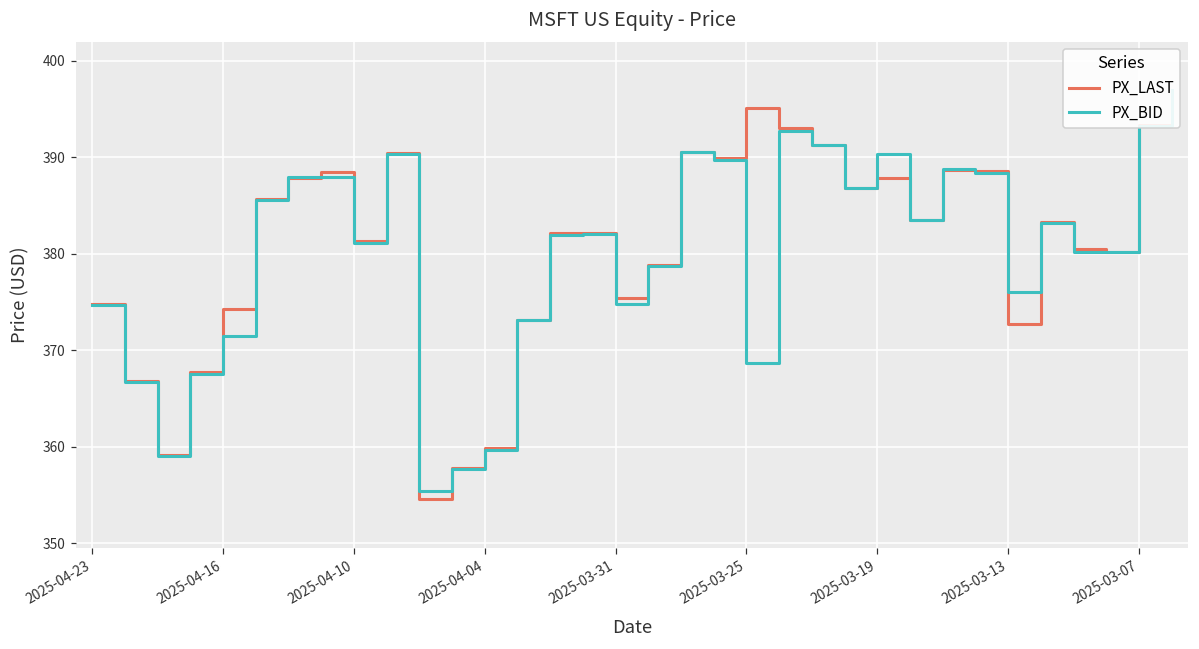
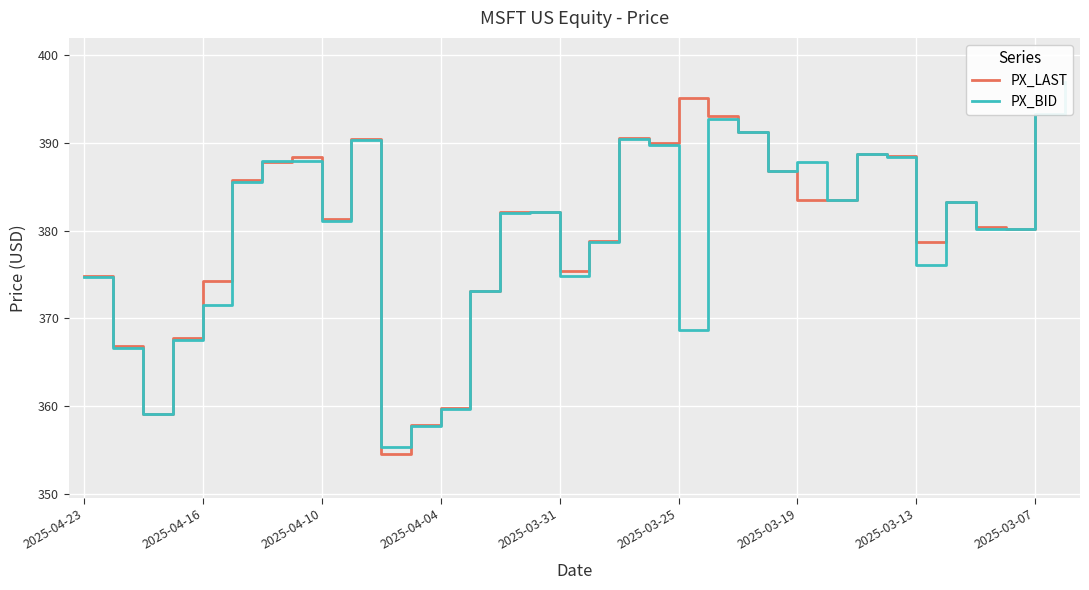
PX_LAST, 2025-03-19: 388 -> 383
PX_BID, 2025-03-19: 390 -> 388
PX_LAST, 2025-03-13: 373 -> 379
